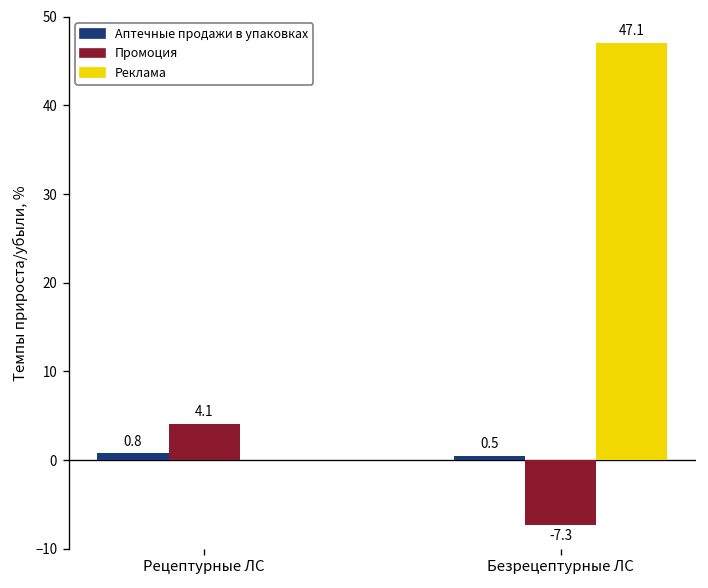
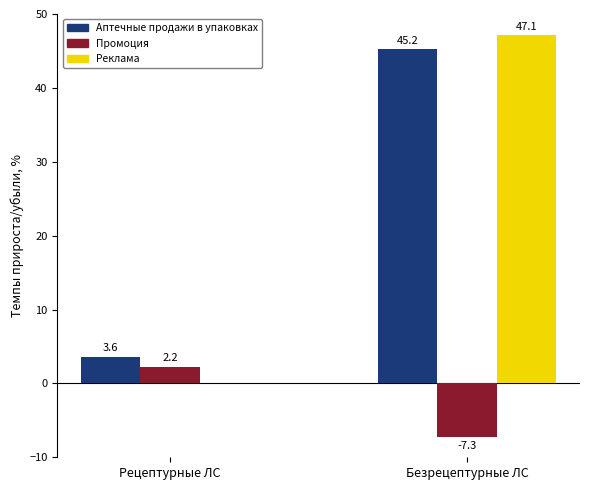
Аптечные продажи в упаковках, Рецептурные ЛС: 0.8 -> 3.6
Промоция, Рецептурные ЛС: 4.1 -> 2.2
Аптечные продажи в упаковках, Безрецептурные ЛС: 0.5 -> 45.2
